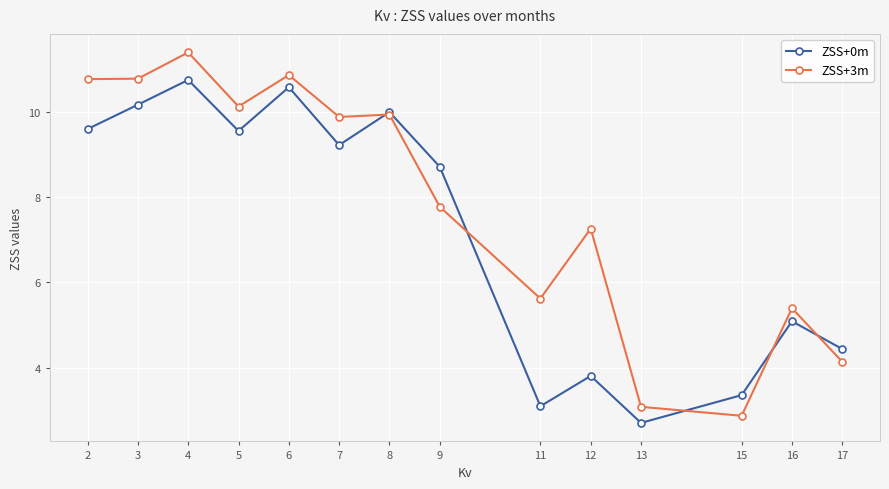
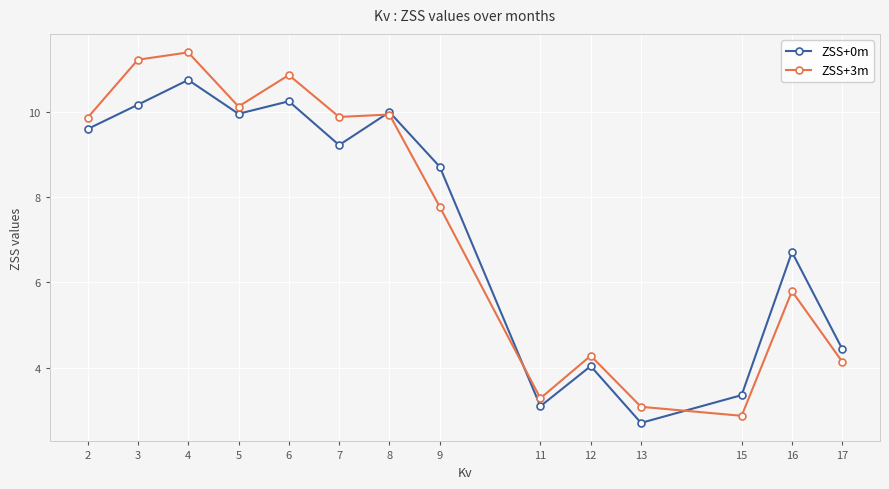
ZSS+3m, 2: 10.8 -> 9.9
ZSS+3m, 3: 10.8 -> 11.2
ZSS+0m, 5: 9.5 -> 9.9
ZSS+0m, 6: 10.6 -> 10.2
ZSS+3m, 11: 5.6 -> 3.3
ZSS+0m, 12: 3.8 -> 4.0
ZSS+3m, 12: 7.3 -> 4.3
ZSS+0m, 16: 5.1 -> 6.7
ZSS+3m, 16: 5.4 -> 5.8
